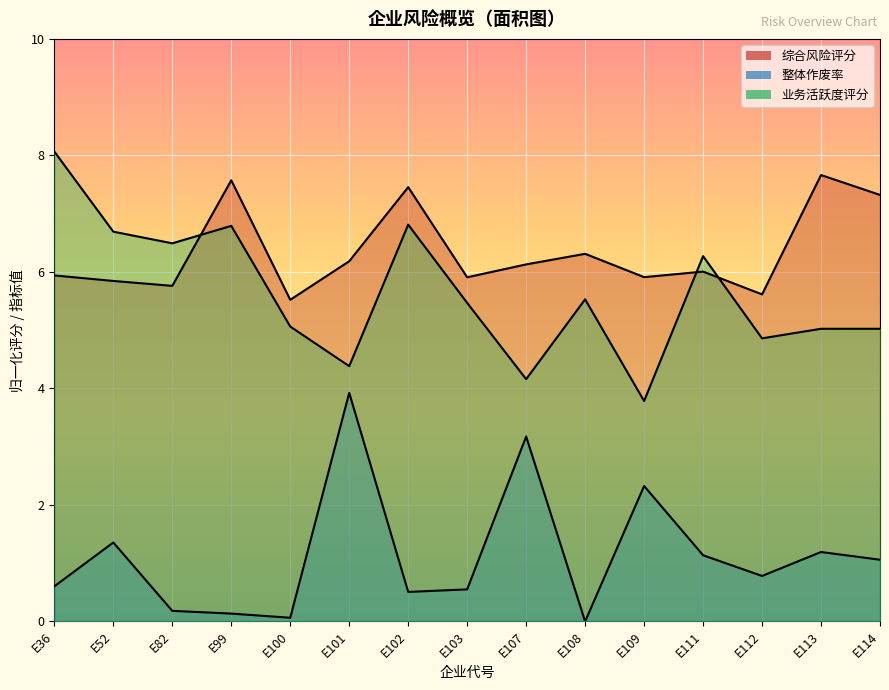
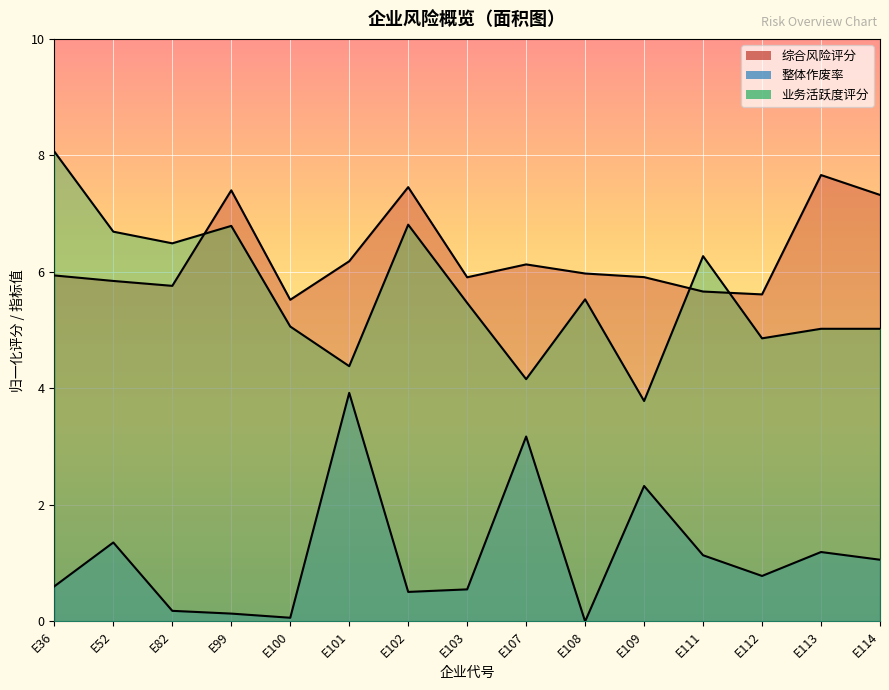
综合风险评分, E99: 7.6 -> 7.4
综合风险评分, E108: 6.3 -> 6.0
综合风险评分, E111: 6.0 -> 5.7
